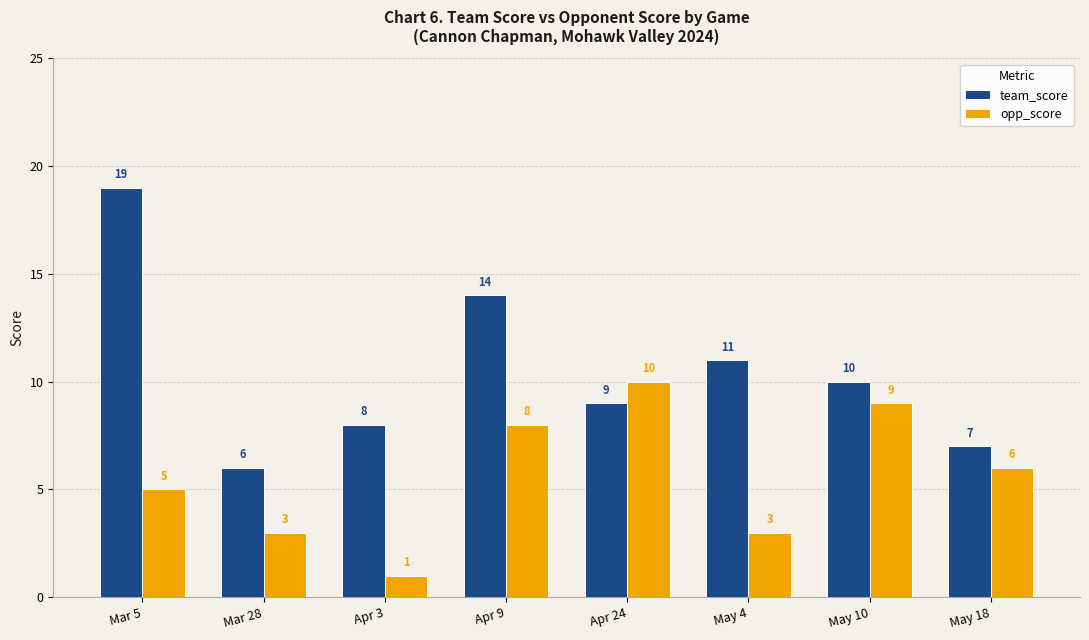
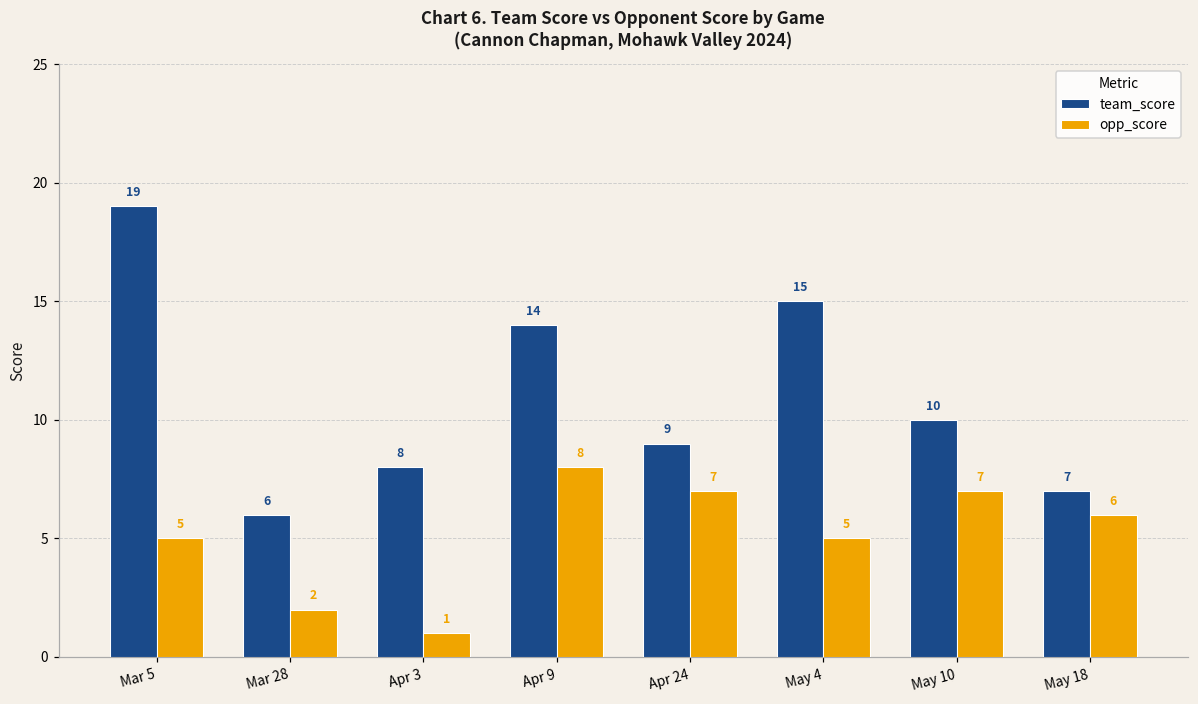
opp_score, Mar 28: 3 -> 2
opp_score, Apr 24: 10 -> 7
team_score, May 4: 11 -> 15
opp_score, May 4: 3 -> 5
opp_score, May 10: 9 -> 7
